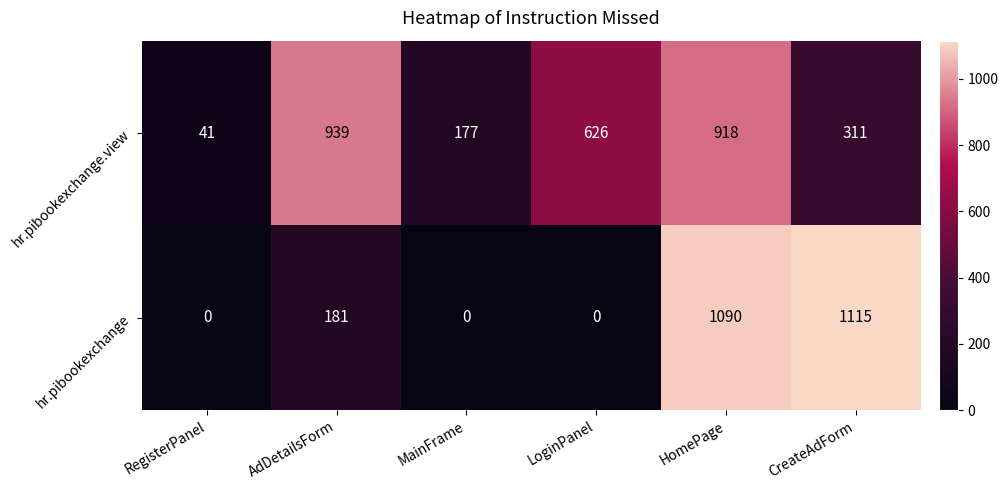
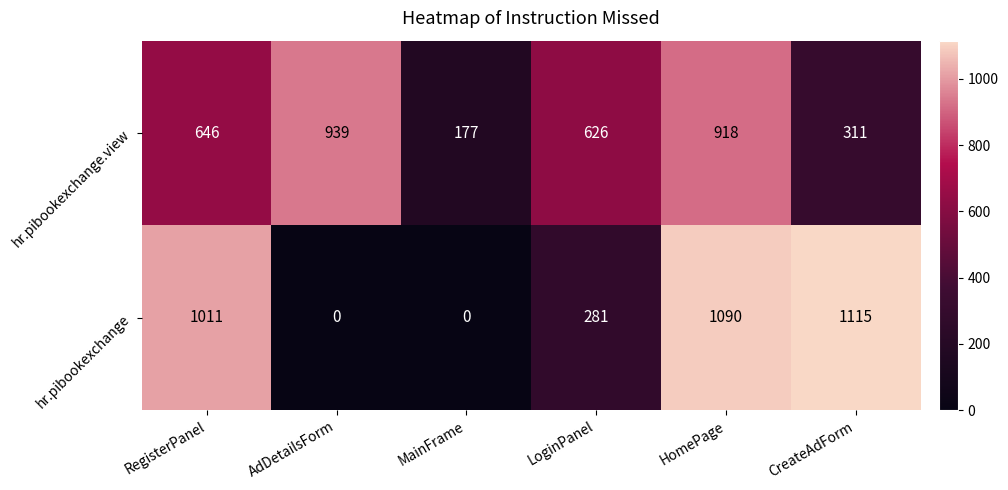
hr.pibookexchange.view, RegisterPanel: 41 -> 646
hr.pibookexchange, RegisterPanel: 0 -> 1011
hr.pibookexchange, AdDetailsForm: 181 -> 0
hr.pibookexchange, LoginPanel: 0 -> 281
